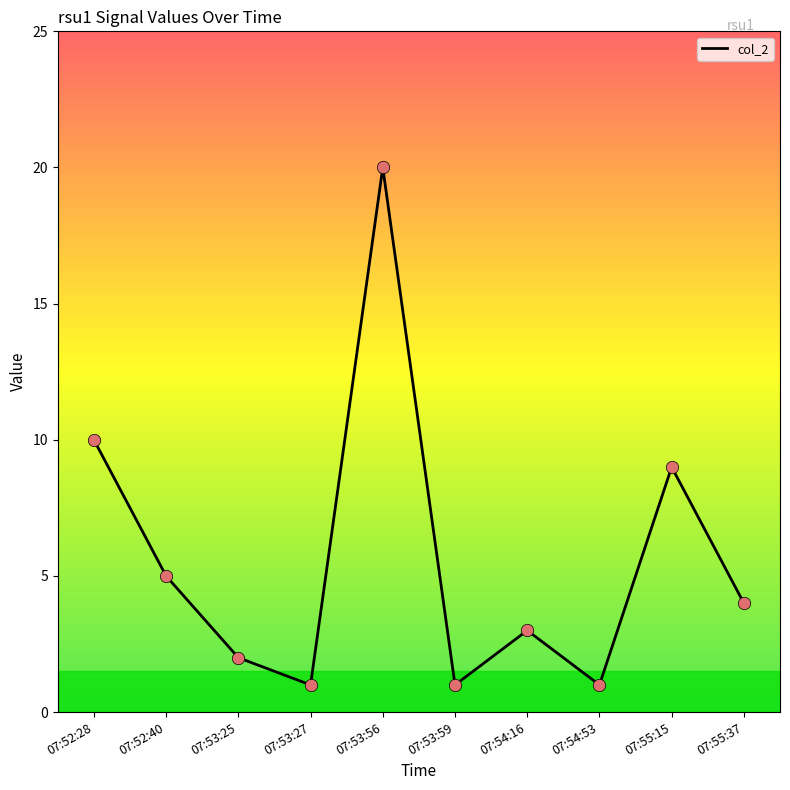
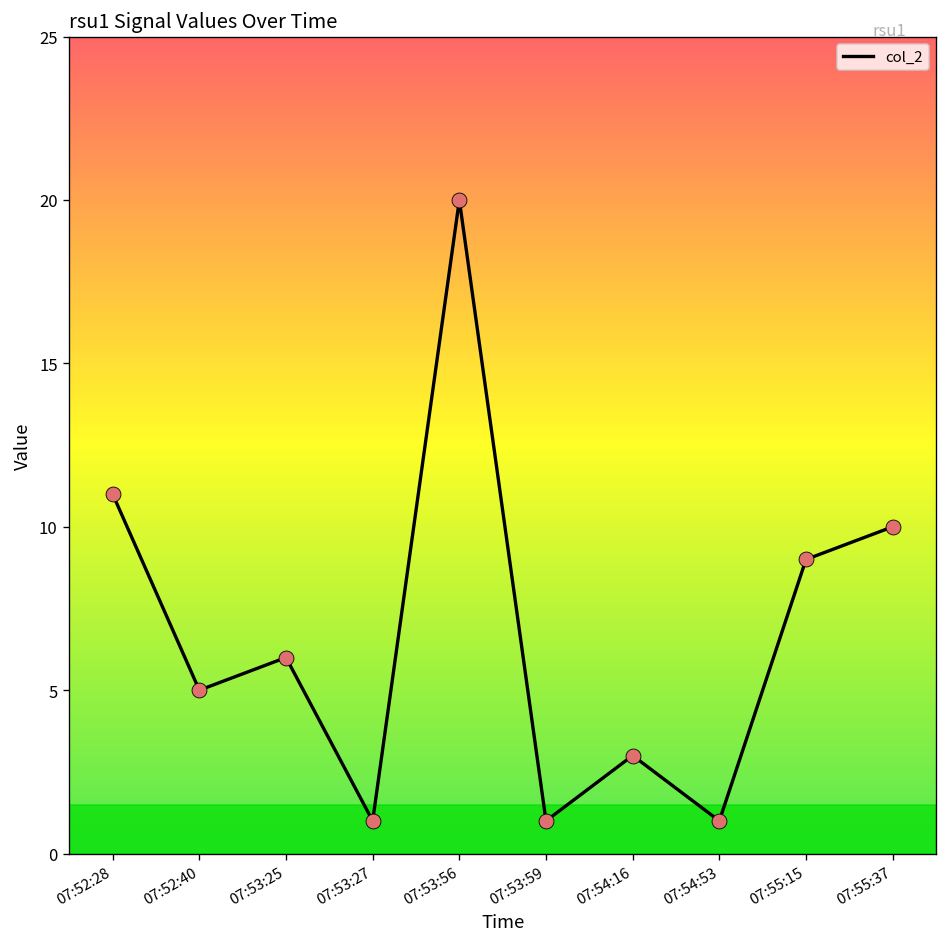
07:52:28: 10 -> 11
07:53:25: 2 -> 6
07:55:37: 4 -> 10
